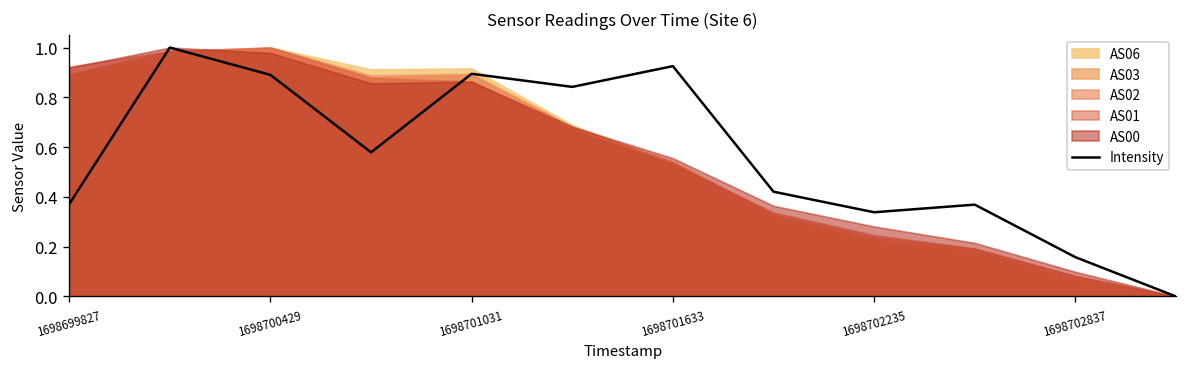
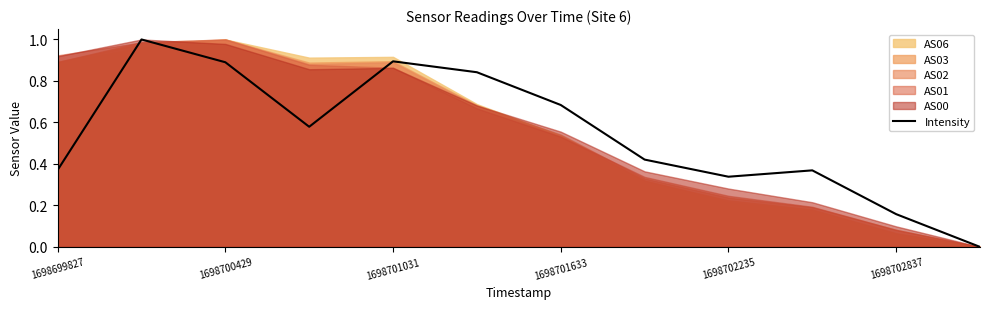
Intensity, 1698701633: 0.93 -> 0.68
